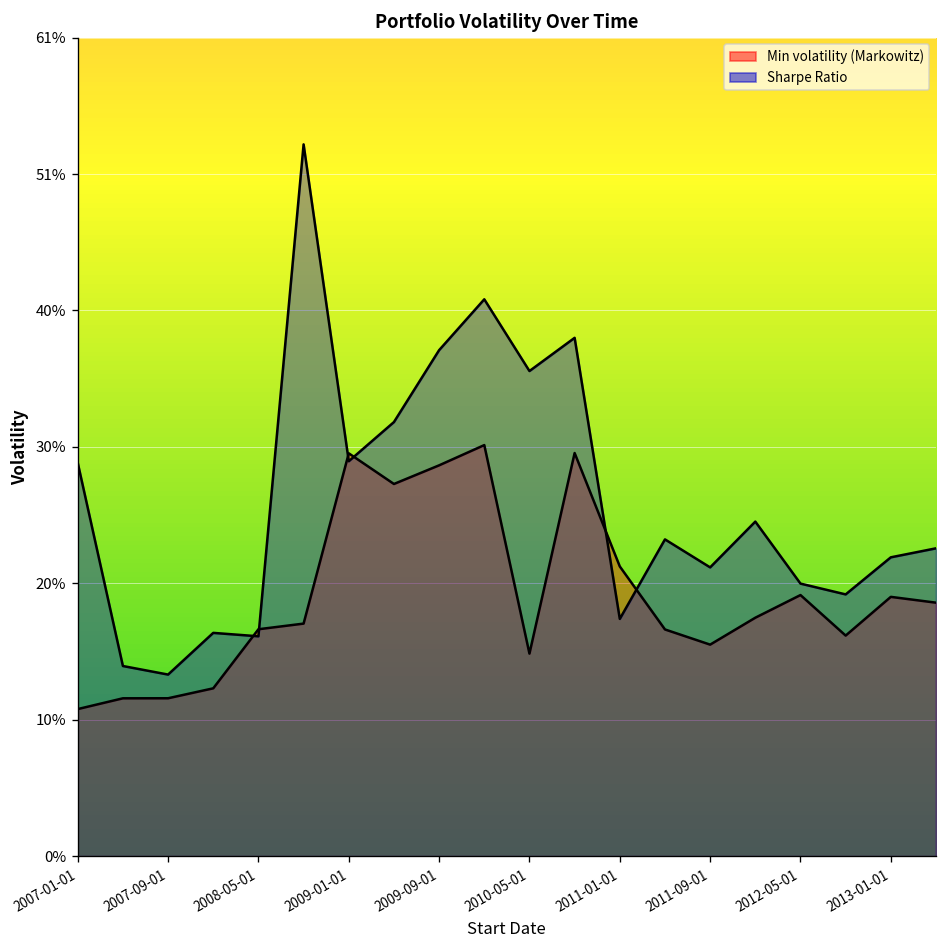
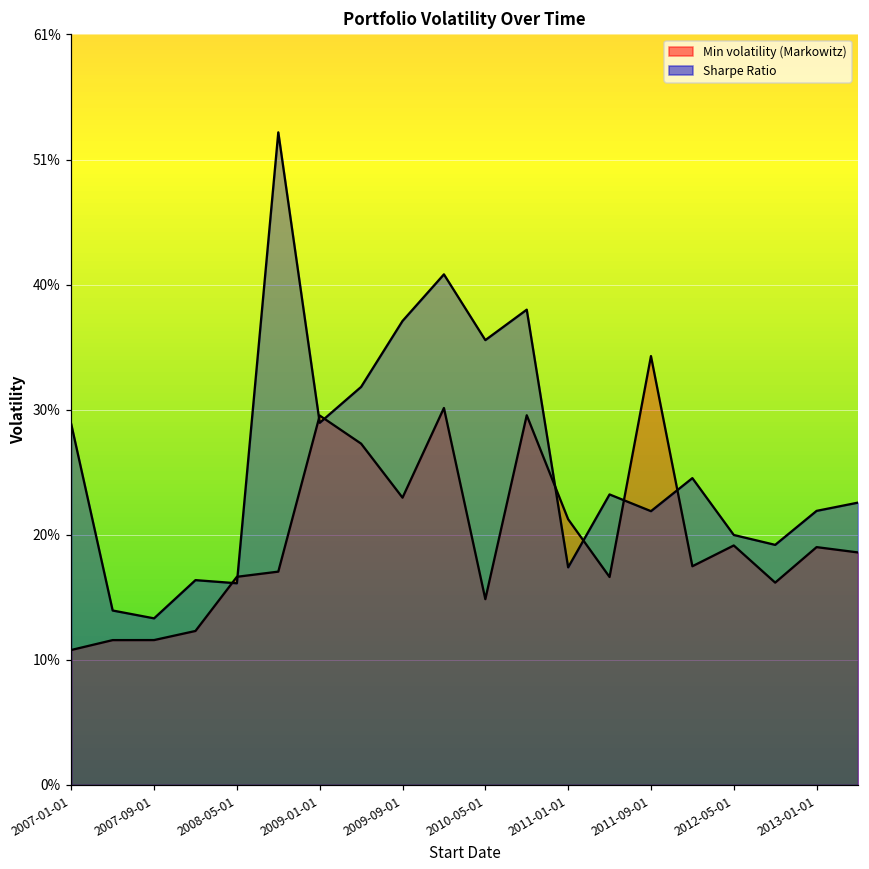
Min volatility (Markowitz), 2009-09-01: 29.0% -> 23.2%
Min volatility (Markowitz), 2011-09-01: 15.7% -> 34.7%
Sharpe Ratio, 2011-09-01: 21.4% -> 22.1%
